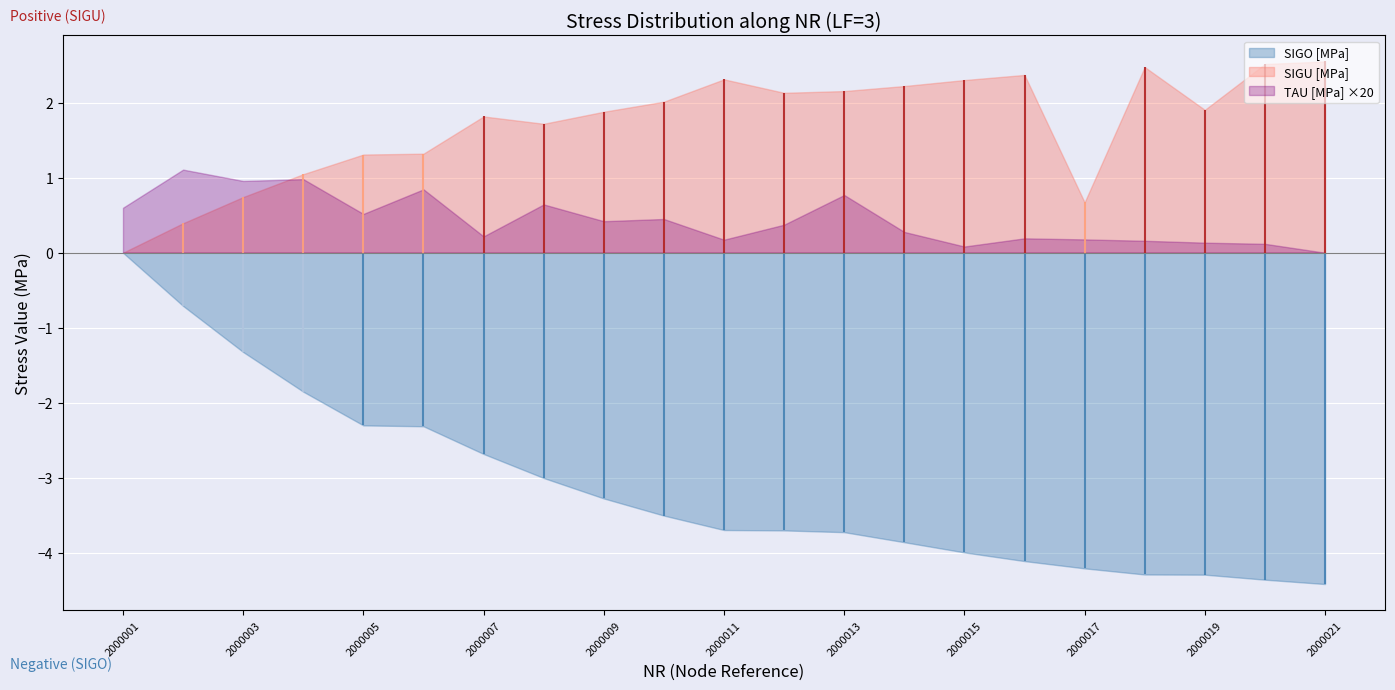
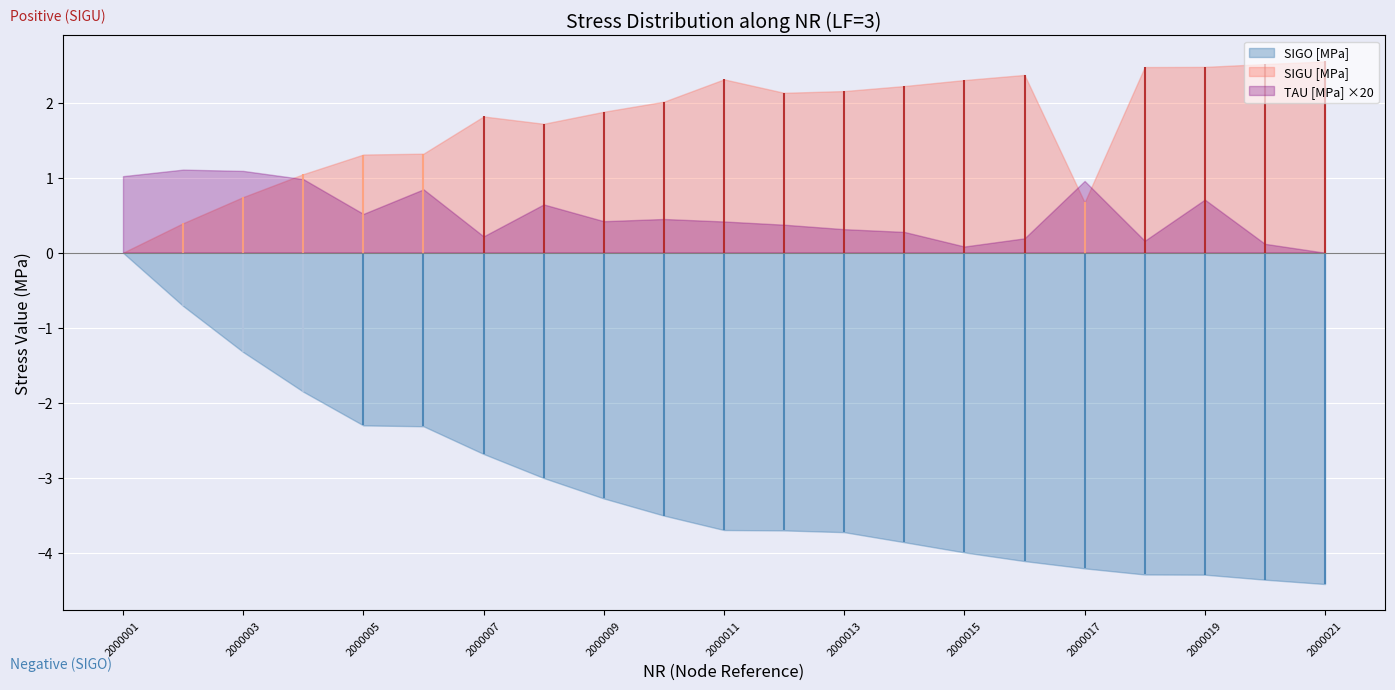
TAU [MPa] ×20, 2000001: 0.6 -> 1.0
TAU [MPa] ×20, 2000003: 1.0 -> 1.1
TAU [MPa] ×20, 2000011: 0.2 -> 0.4
TAU [MPa] ×20, 2000013: 0.8 -> 0.3
TAU [MPa] ×20, 2000017: 0.2 -> 1.0
SIGU [MPa], 2000019: 1.9 -> 2.5
TAU [MPa] ×20, 2000019: 0.1 -> 0.7
